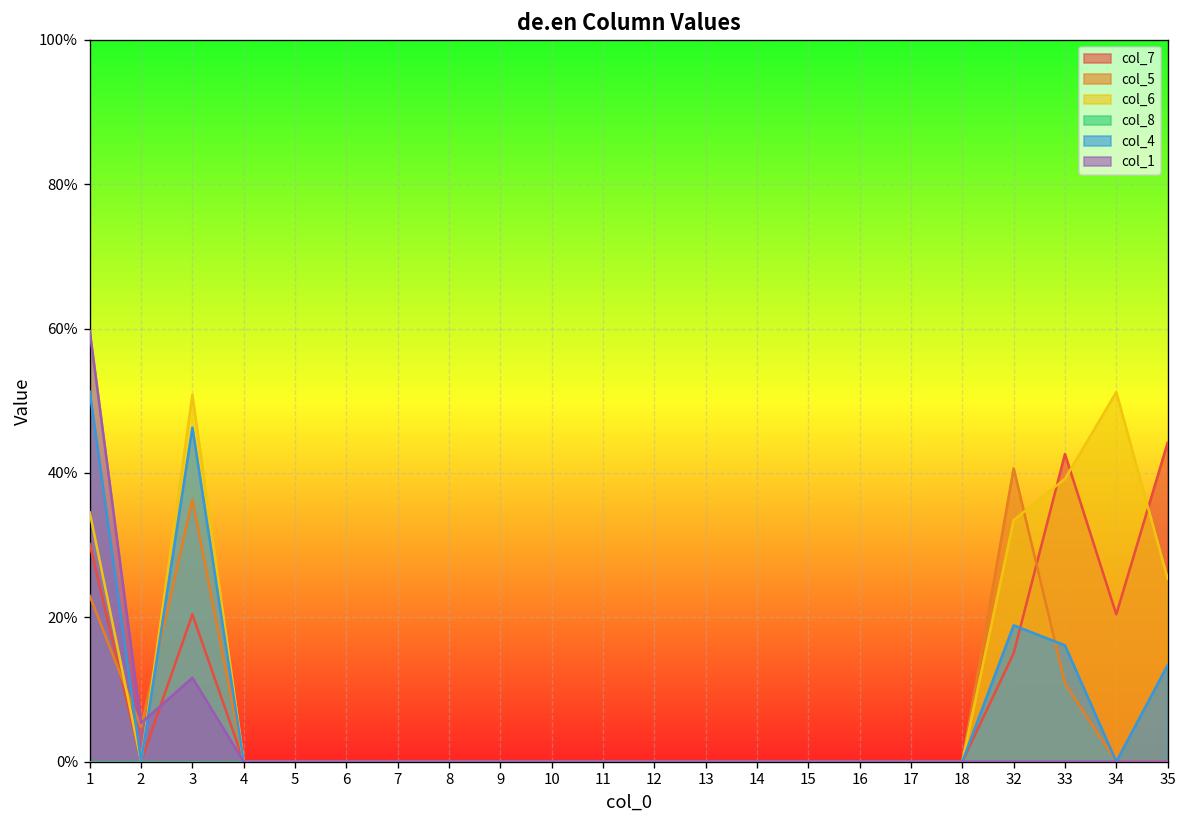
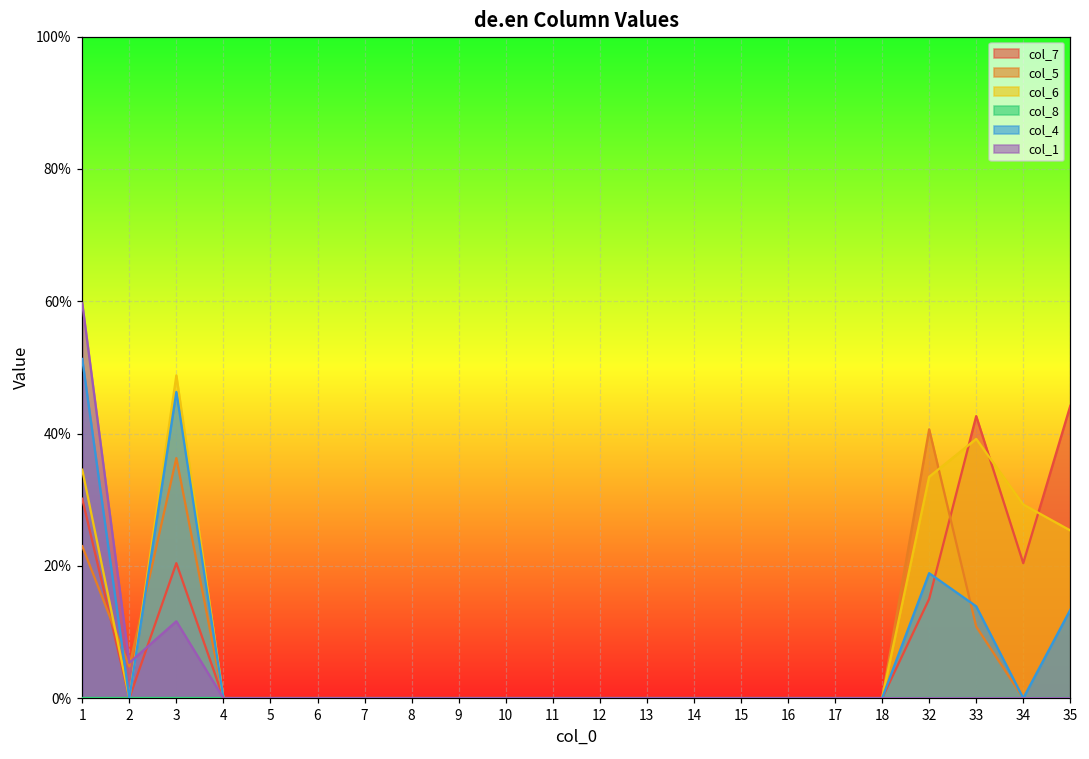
col_6, 3: 51% -> 49%
col_4, 33: 16% -> 14%
col_6, 34: 51% -> 29%
